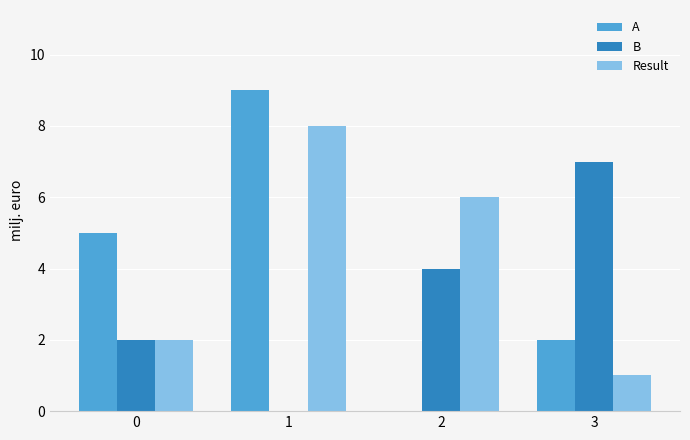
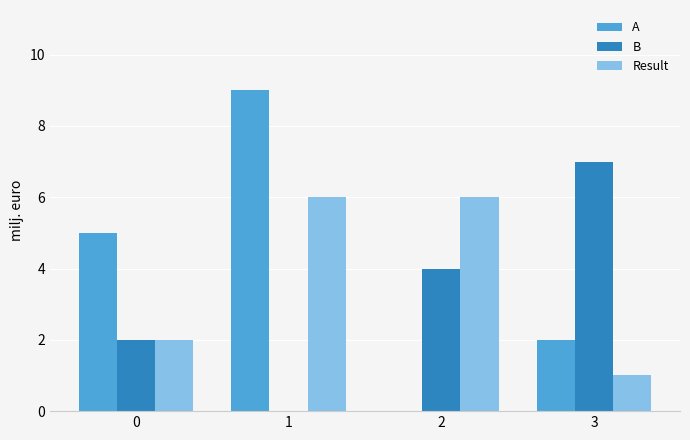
Result, 1: 8 -> 6
